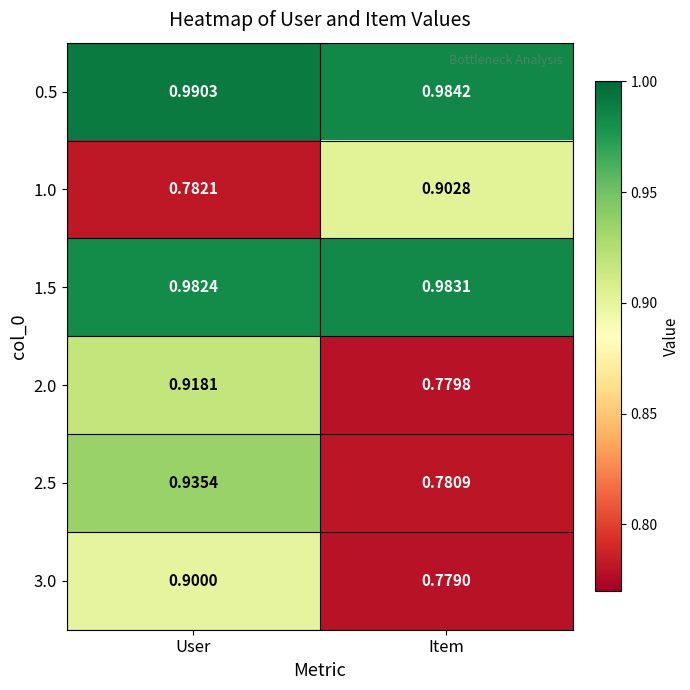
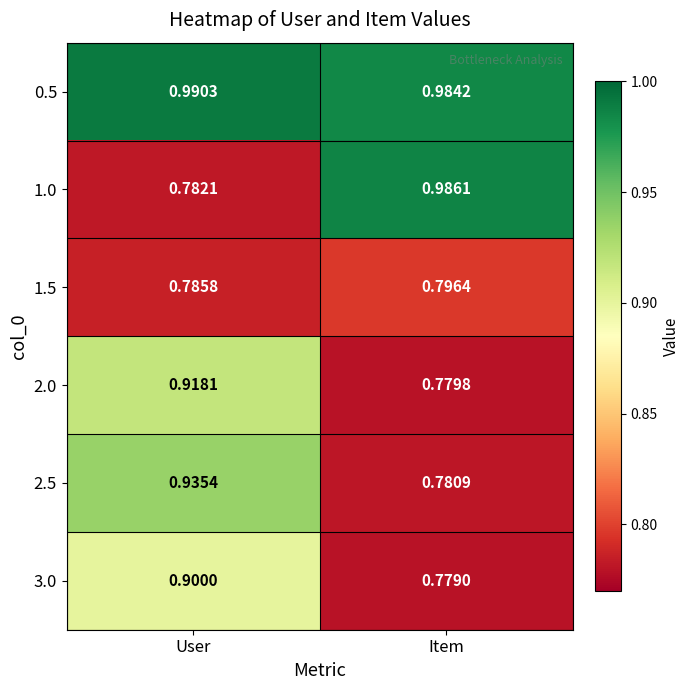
1.0, Item: 0.9028 -> 0.9861
1.5, User: 0.9824 -> 0.7858
1.5, Item: 0.9831 -> 0.7964
